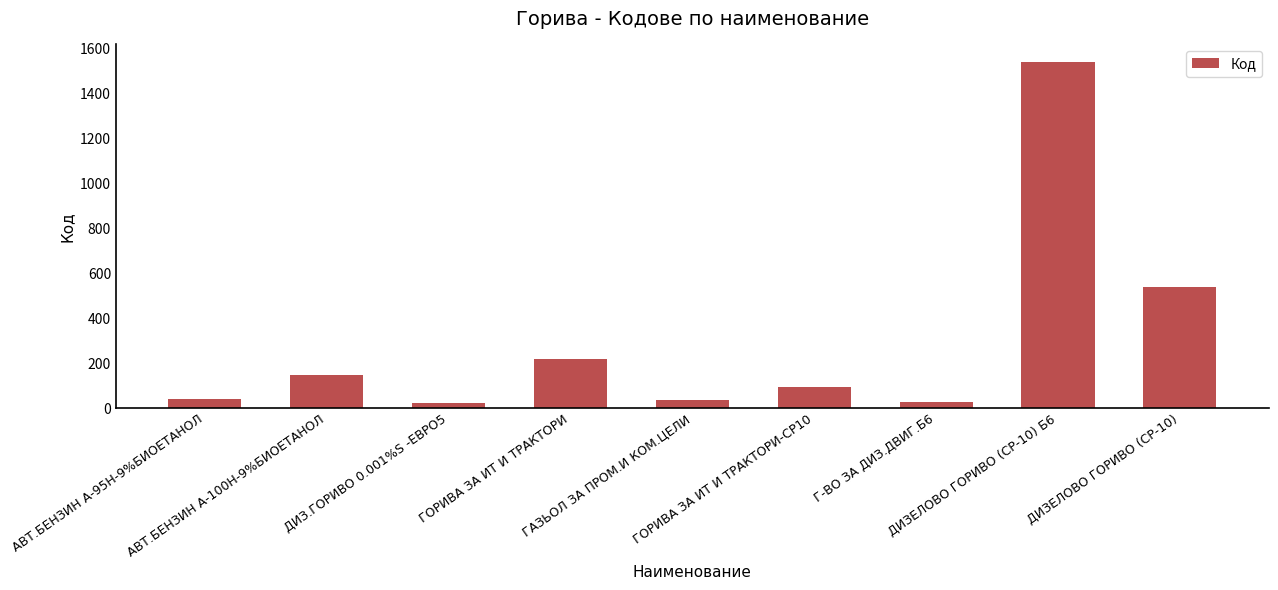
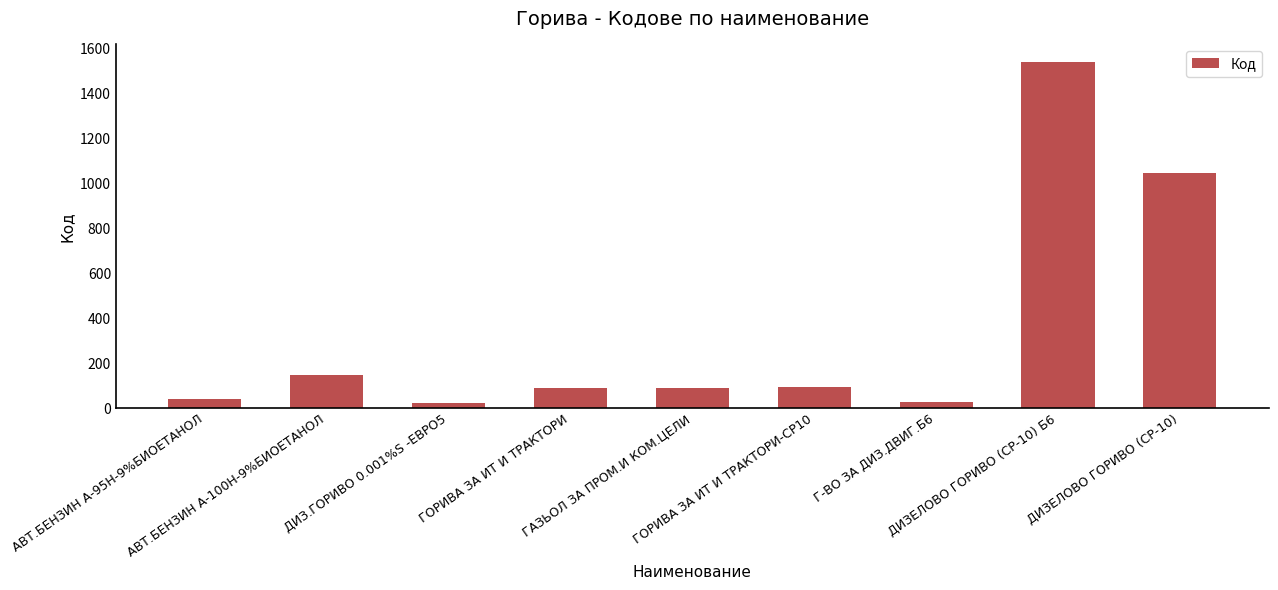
ГОРИВА ЗА ИТ И ТРАКТОРИ: 220 -> 90
ГАЗЬОЛ ЗА ПРОМ.И КОМ.ЦЕЛИ: 40 -> 90
ДИЗЕЛОВО ГОРИВО (СР-10): 540 -> 1050
